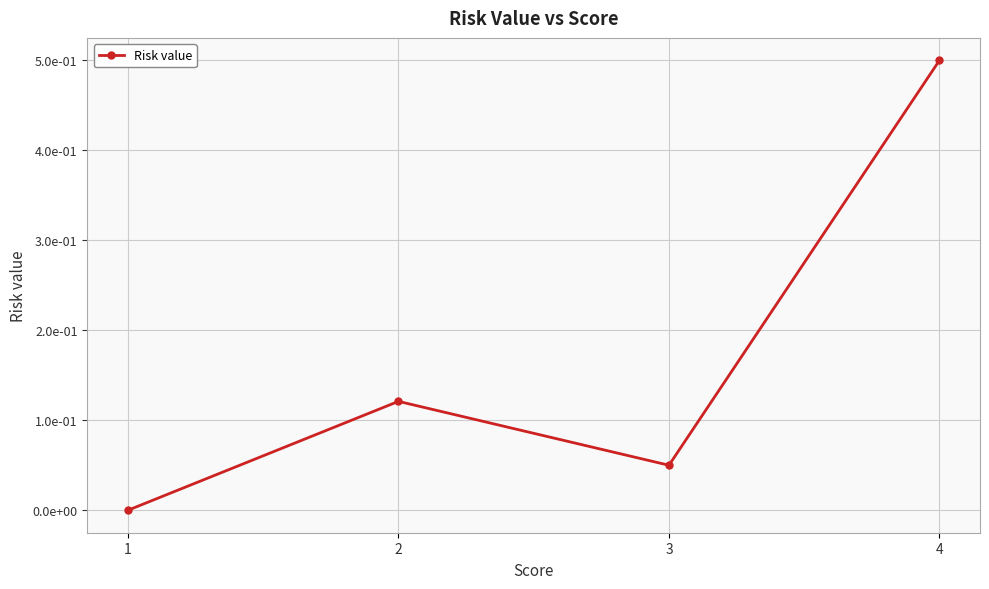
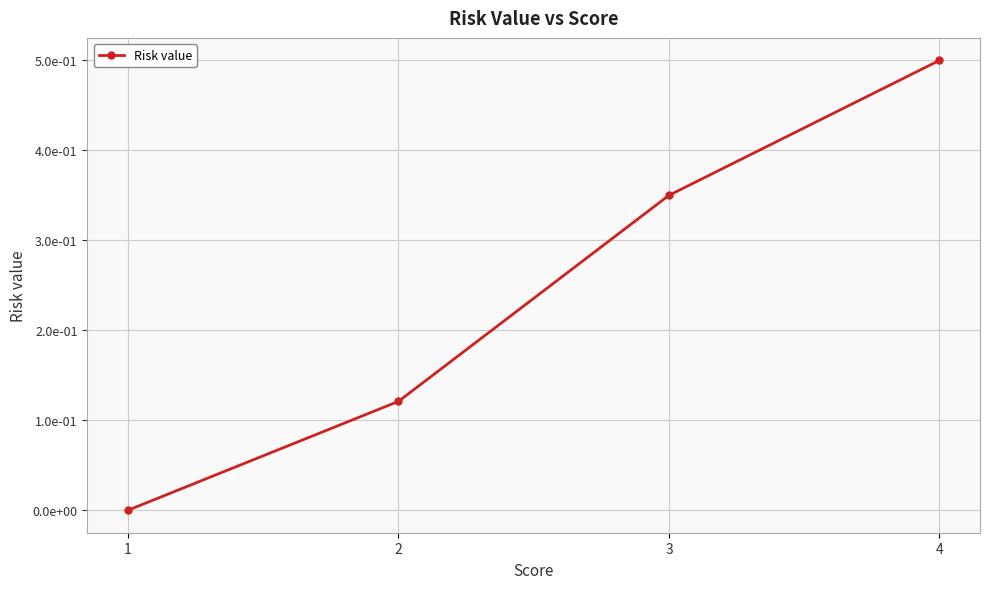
3: 0.05 -> 0.35
